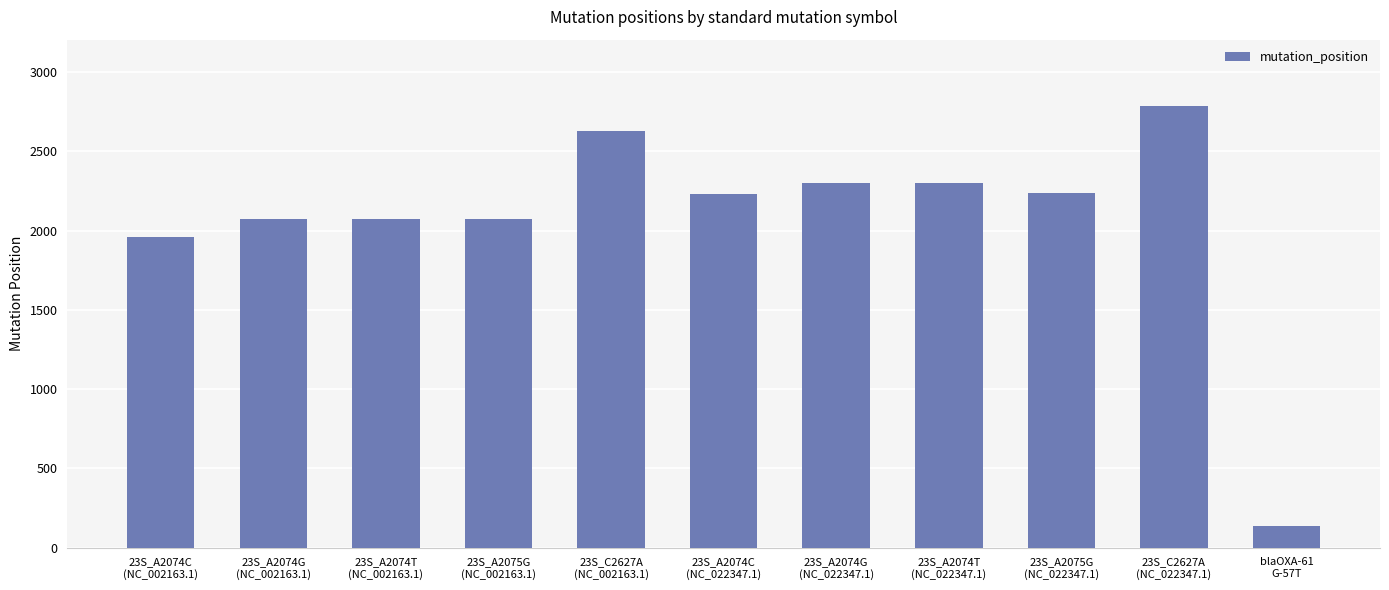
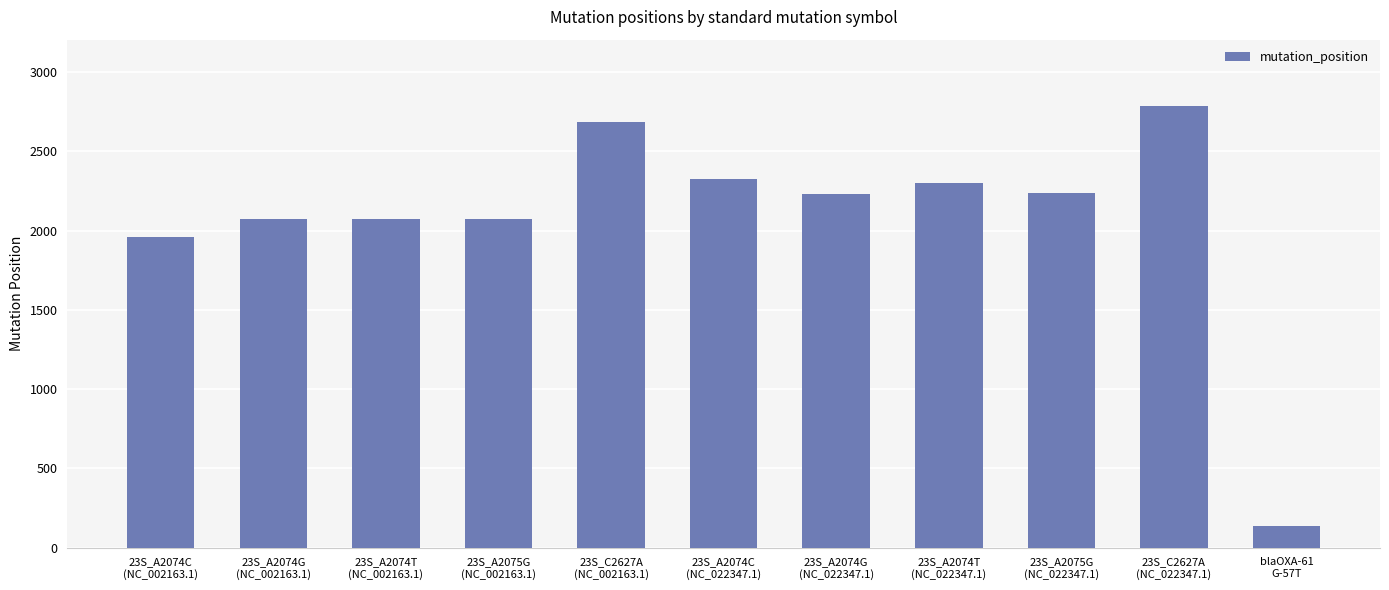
23S_C2627A (NC_002163.1): 2630 -> 2680
23S_A2074C (NC_022347.1): 2230 -> 2320
23S_A2074G (NC_022347.1): 2300 -> 2230
